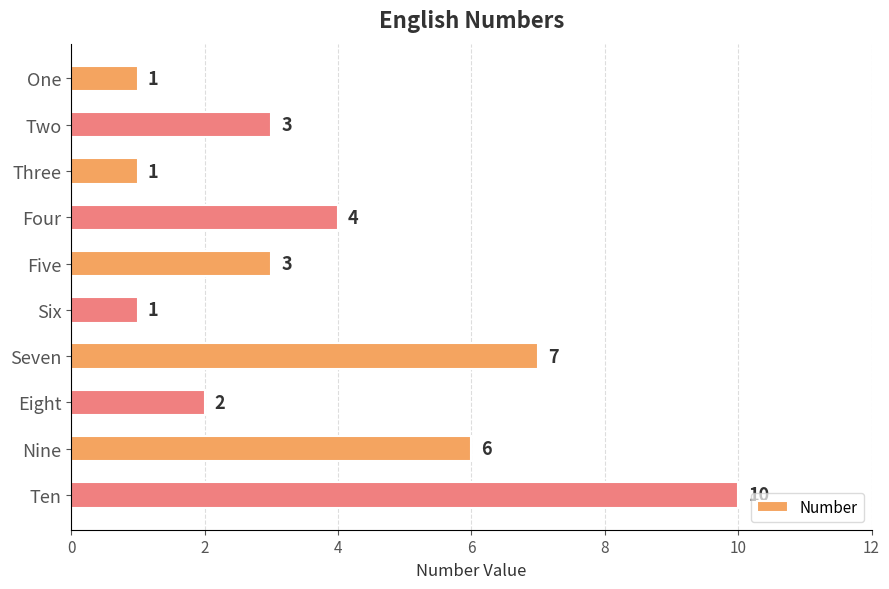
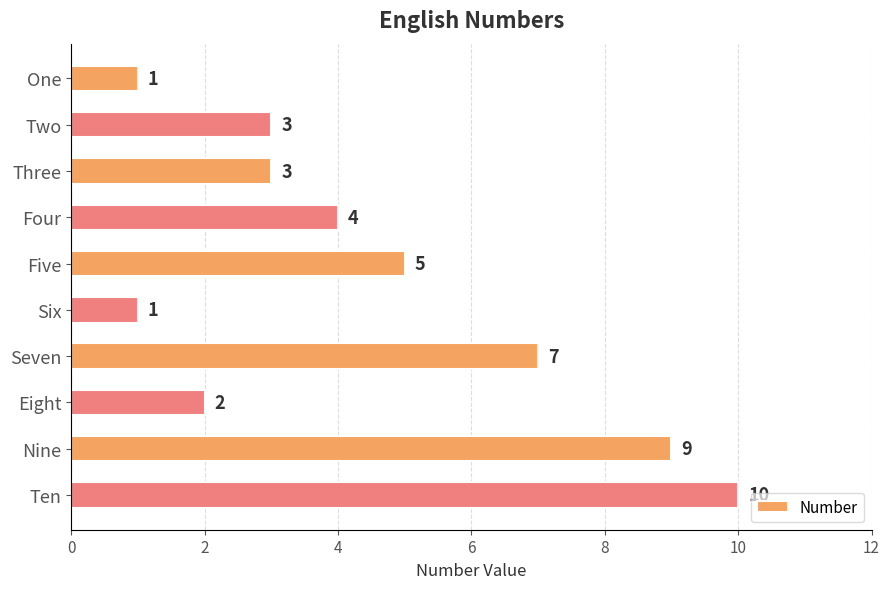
Three: 1 -> 3
Five: 3 -> 5
Nine: 6 -> 9
